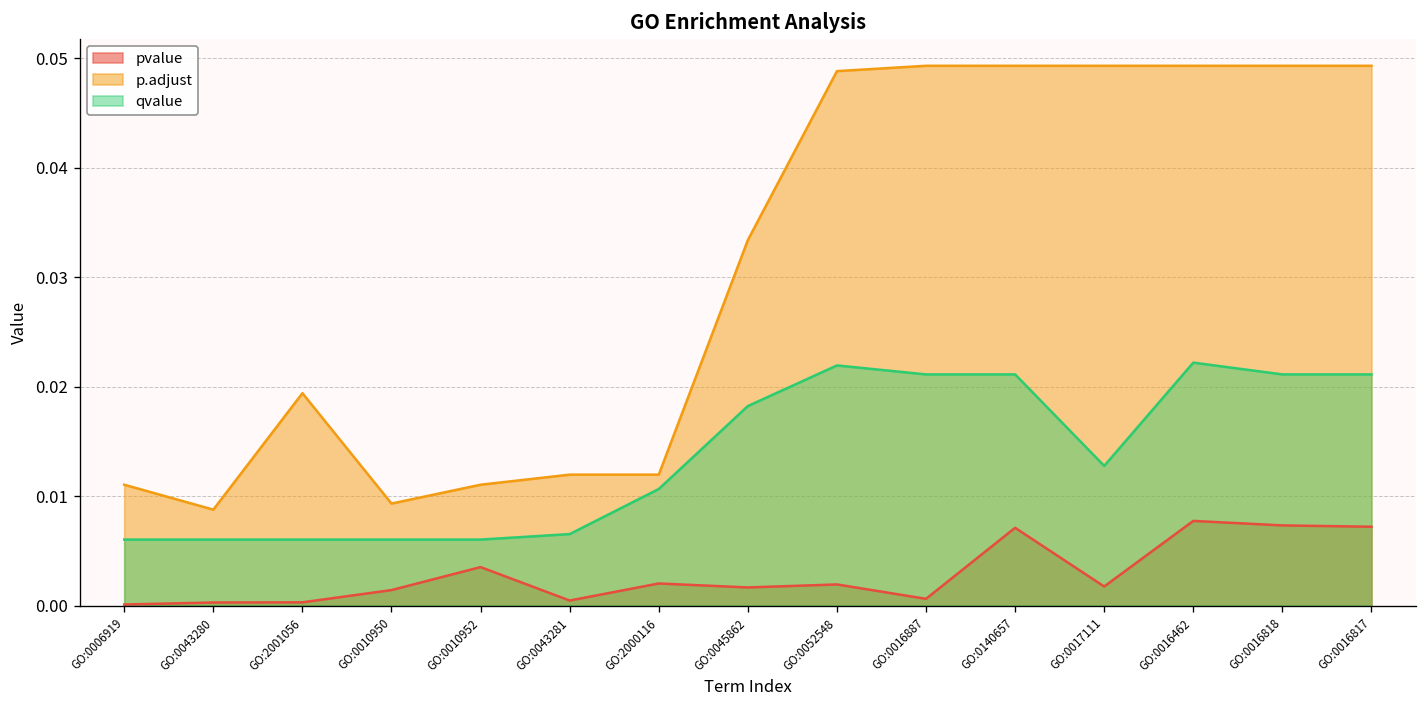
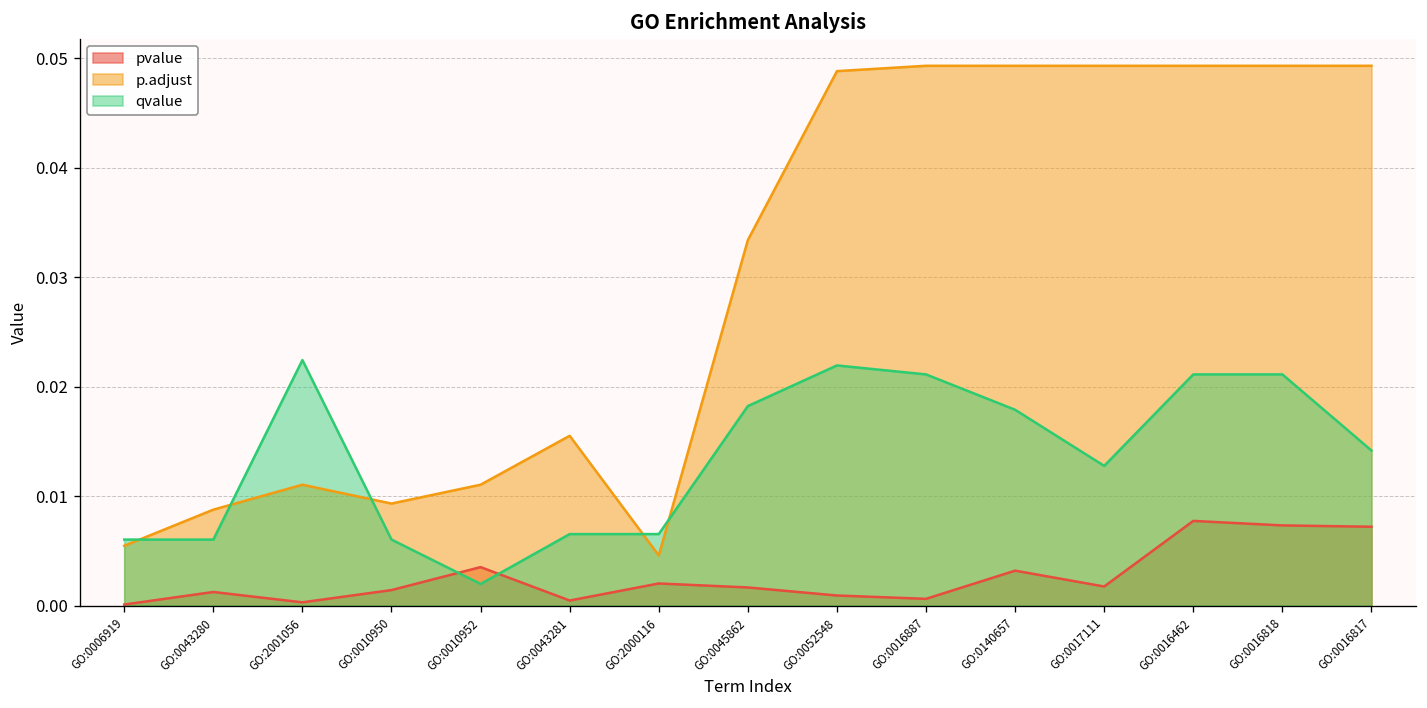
p.adjust, GO:0006919: 0.011 -> 0.005
pvalue, GO:0043280: 0.000 -> 0.001
p.adjust, GO:2001056: 0.019 -> 0.011
qvalue, GO:2001056: 0.006 -> 0.022
qvalue, GO:0010952: 0.006 -> 0.002
p.adjust, GO:0043281: 0.012 -> 0.016
p.adjust, GO:2000116: 0.012 -> 0.005
qvalue, GO:2000116: 0.011 -> 0.007
pvalue, GO:0052548: 0.002 -> 0.001
pvalue, GO:0140657: 0.007 -> 0.003
qvalue, GO:0140657: 0.021 -> 0.018
qvalue, GO:0016462: 0.022 -> 0.021
qvalue, GO:0016817: 0.021 -> 0.014
